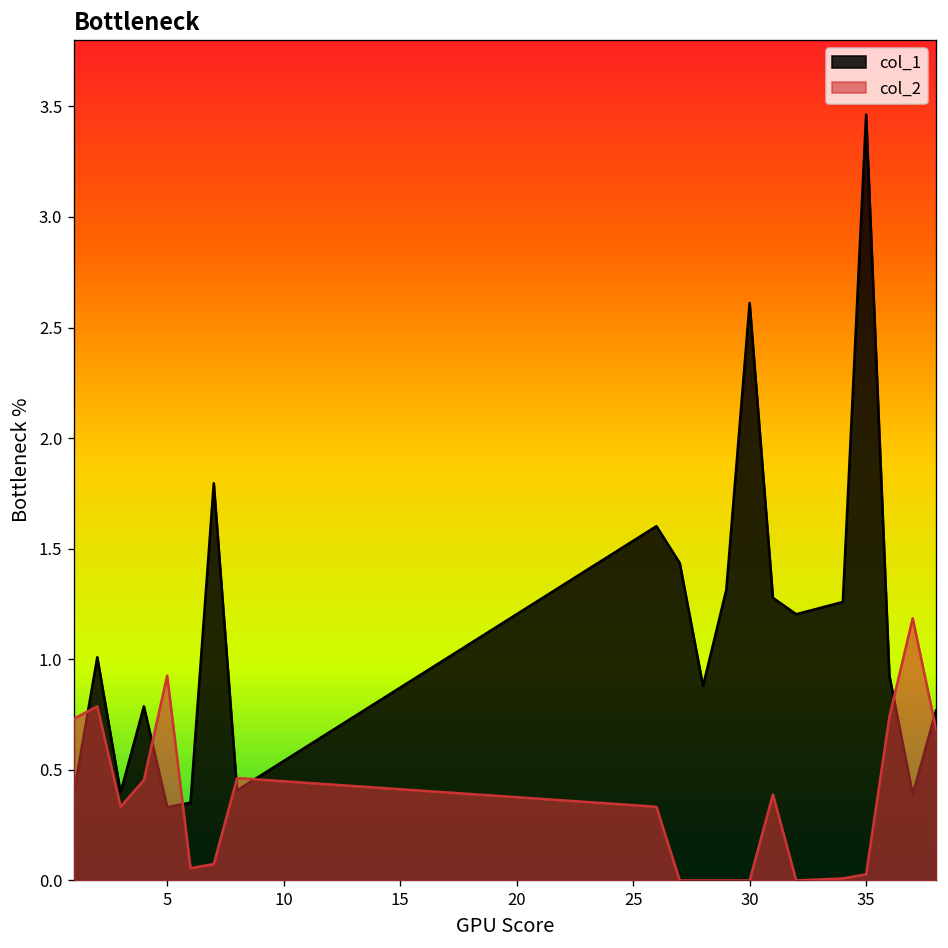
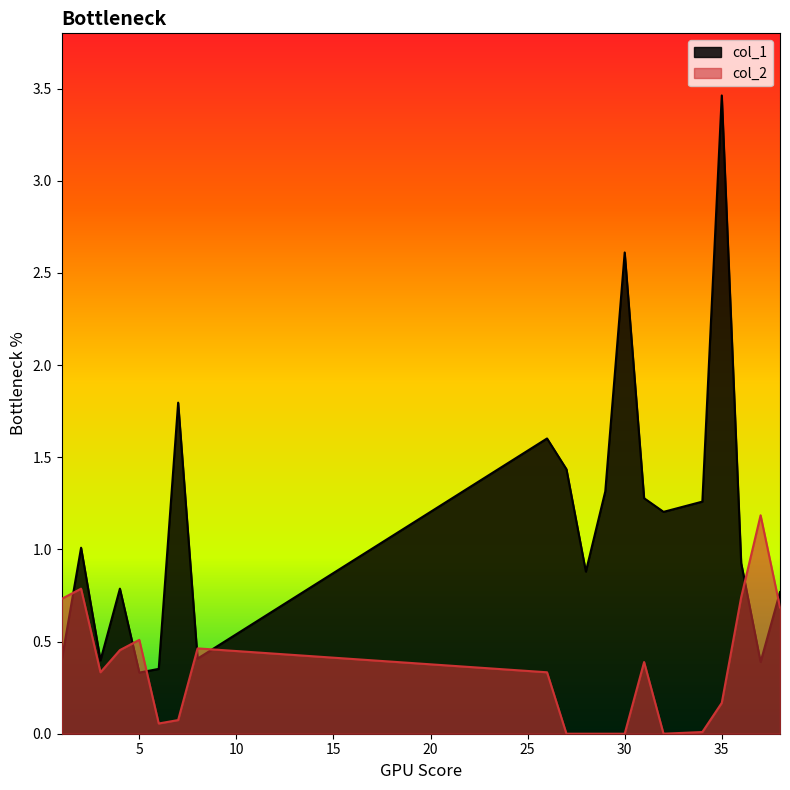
col_2, 5: 0.93 -> 0.51
col_2, 35: 0.03 -> 0.17
